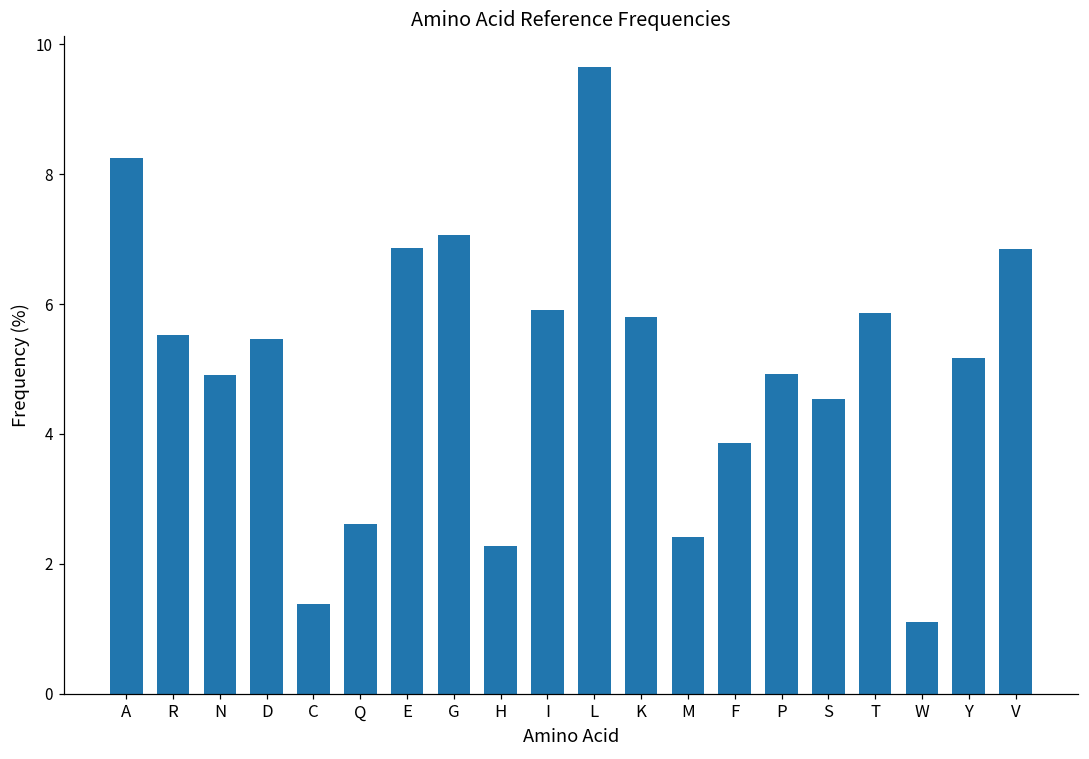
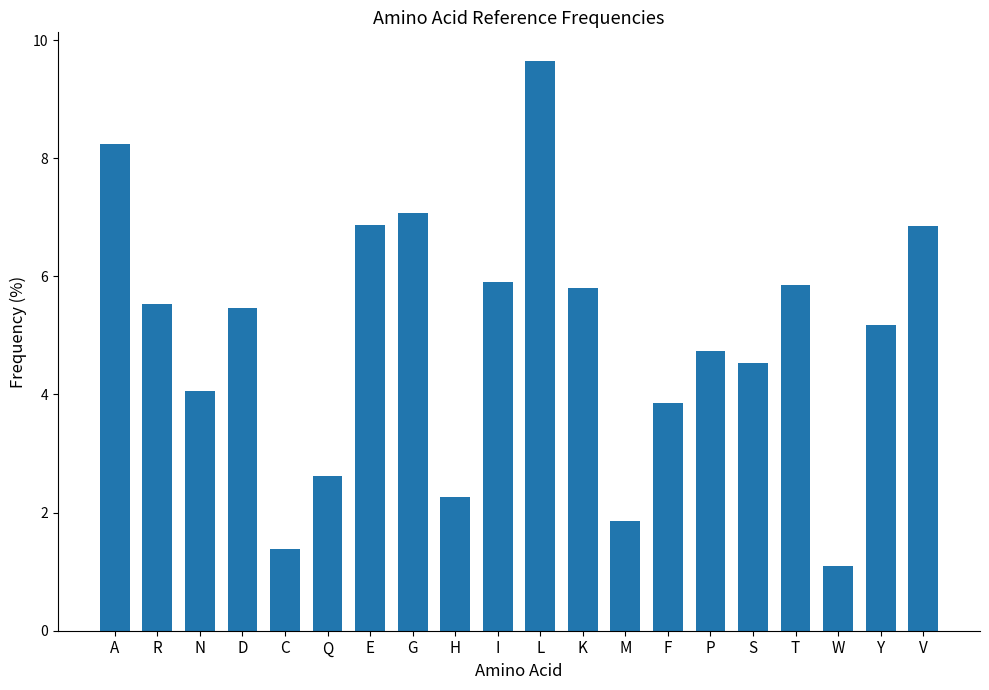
N: 4.9 -> 4.1
M: 2.4 -> 1.9
P: 4.9 -> 4.7
